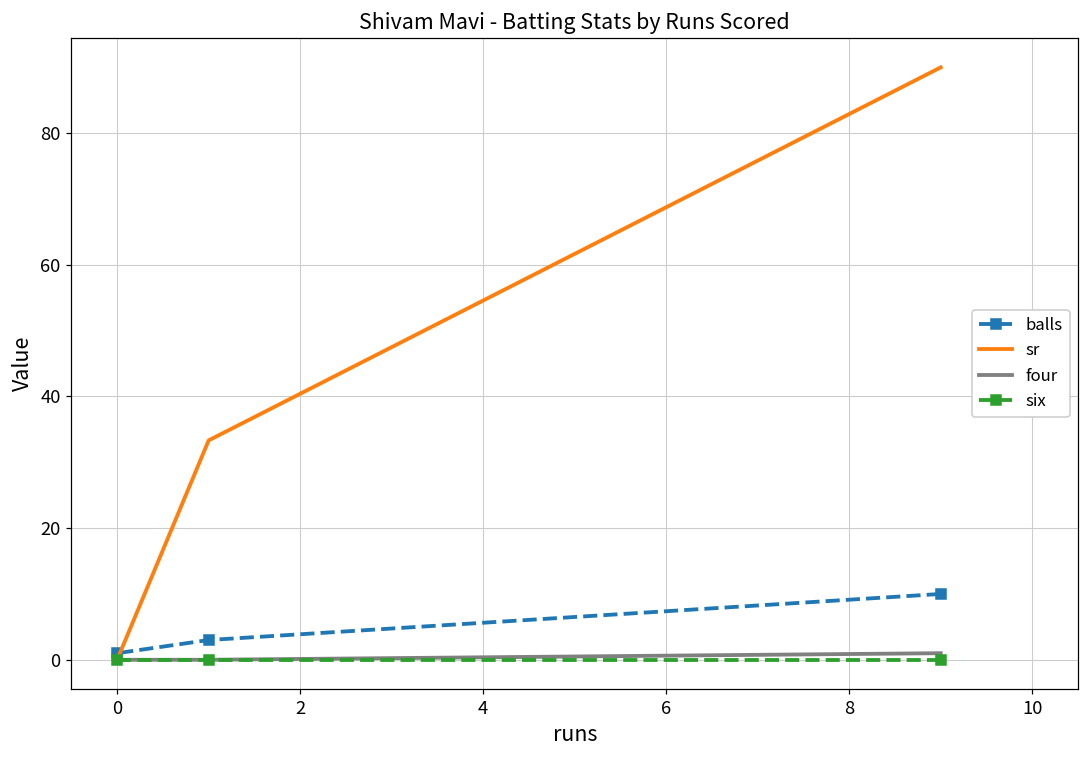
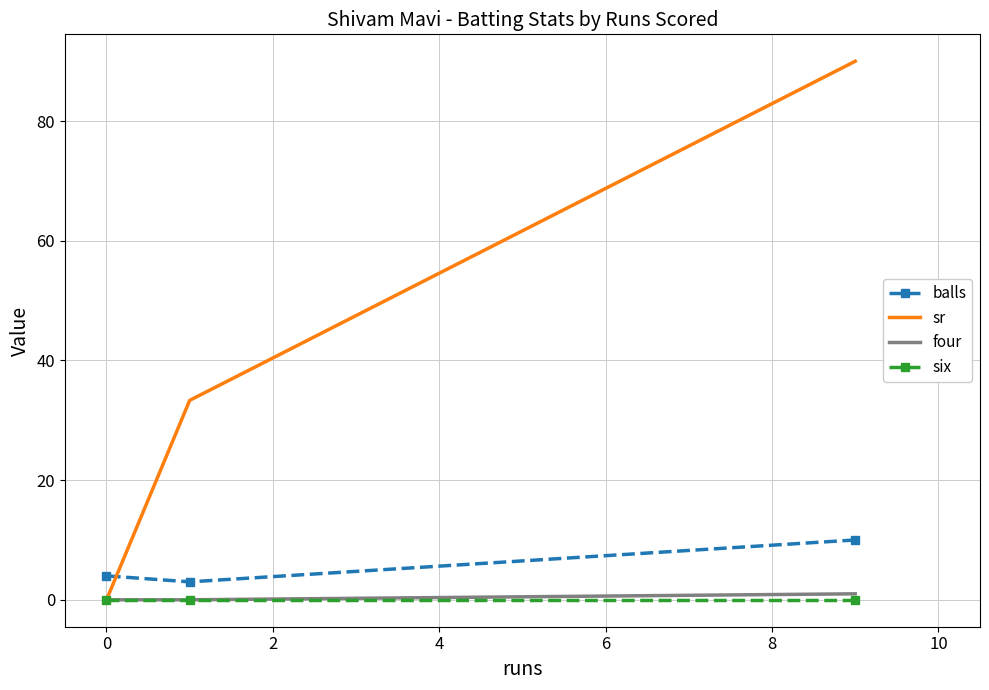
balls, 0: 1 -> 4
